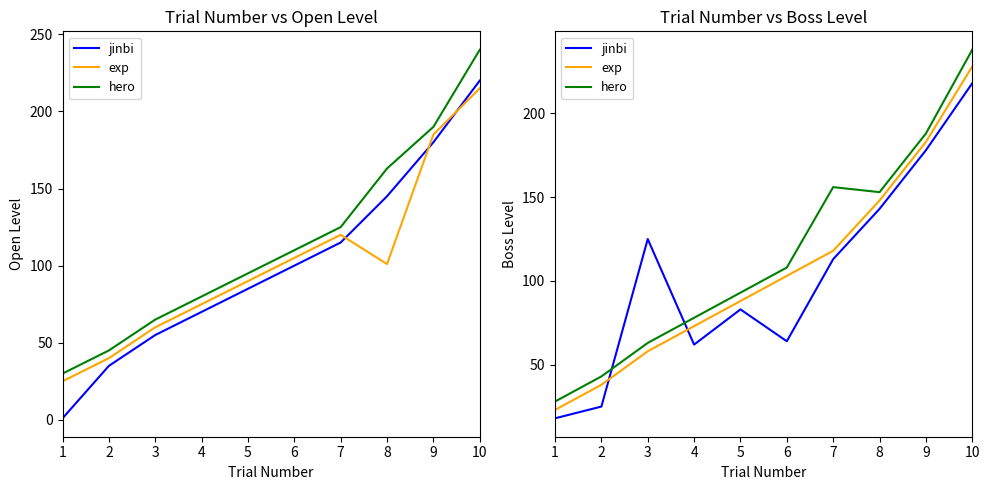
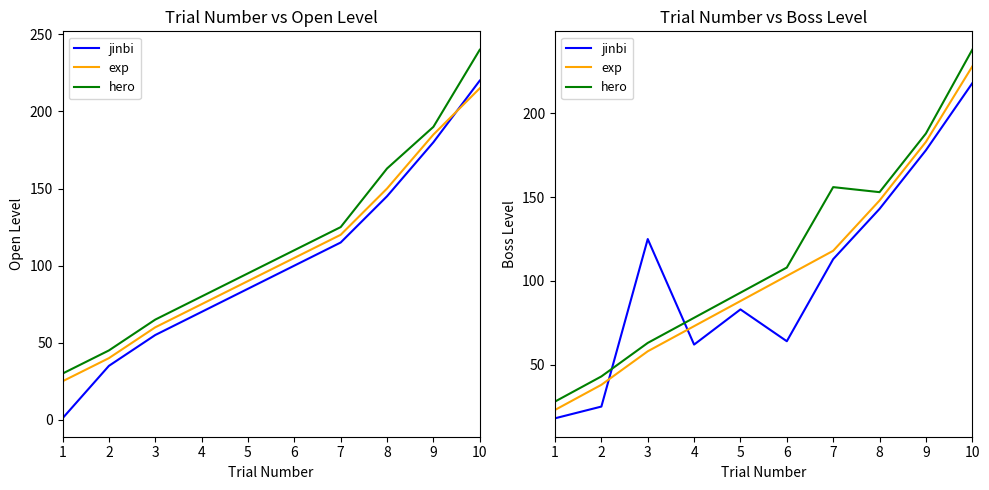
Trial Number vs Open Level, exp, 8: 101 -> 150
